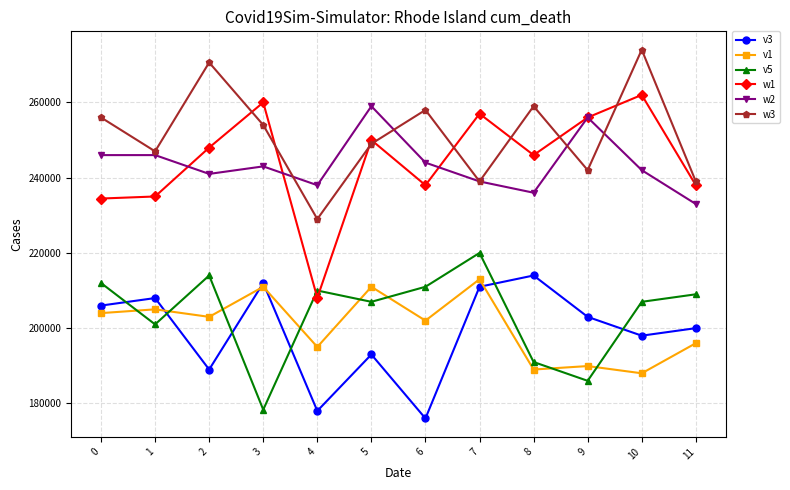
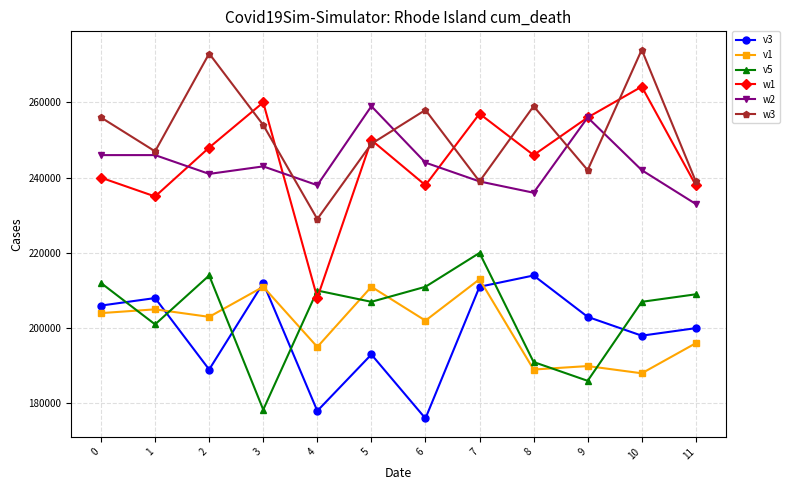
w1, 0: 234000 -> 240000
w3, 2: 271000 -> 273000
w1, 10: 262000 -> 264000
